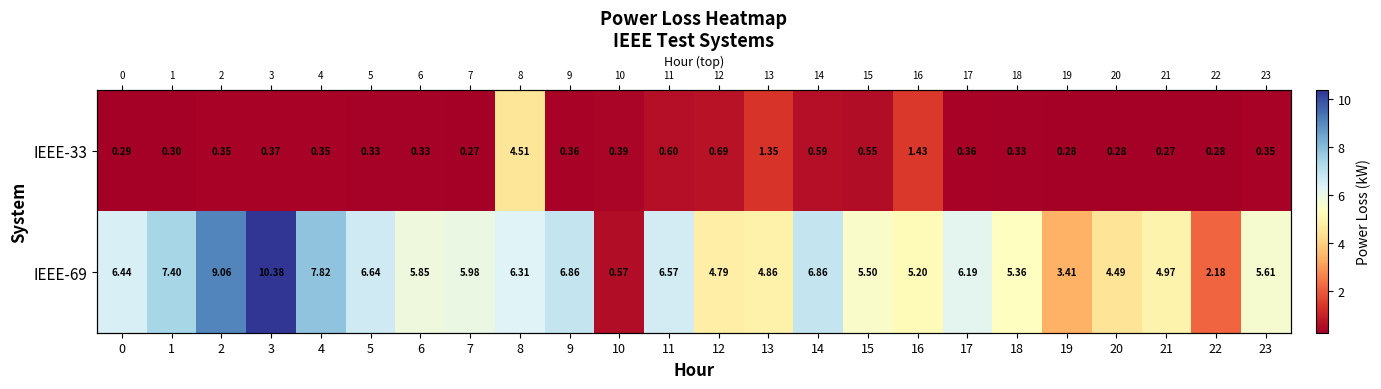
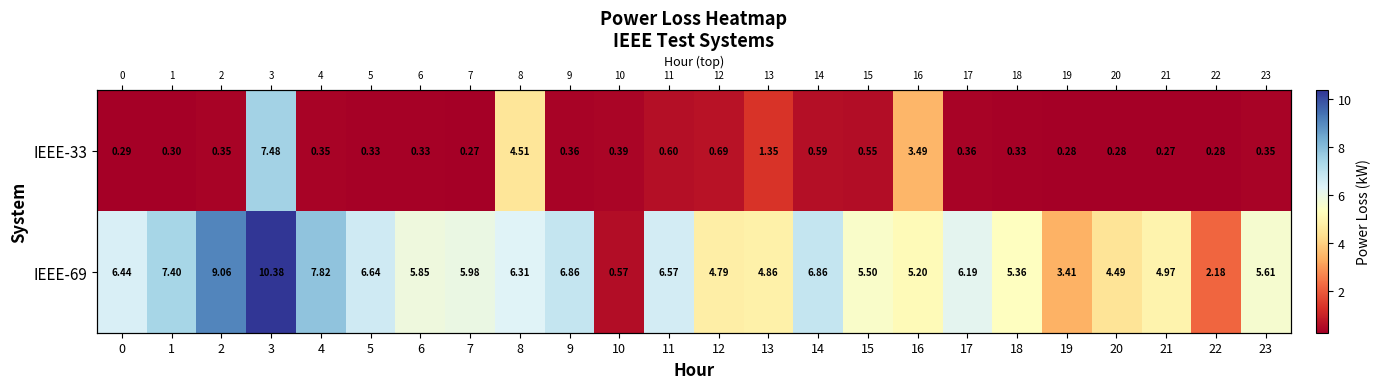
IEEE-33, 3: 0.37 -> 7.48
IEEE-33, 16: 1.43 -> 3.49
